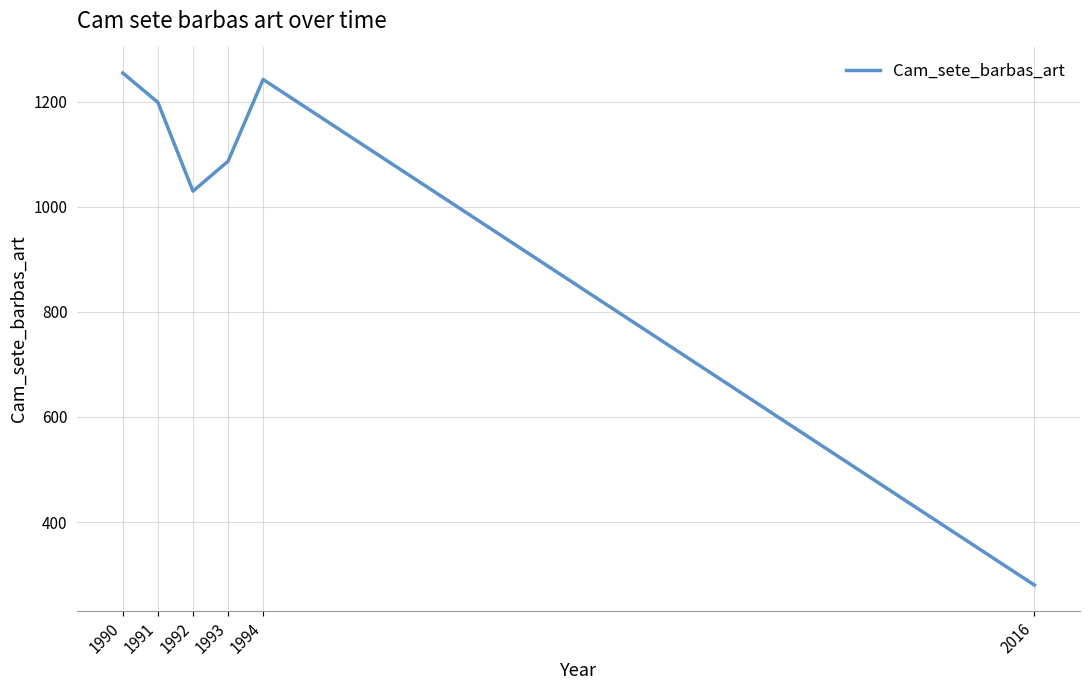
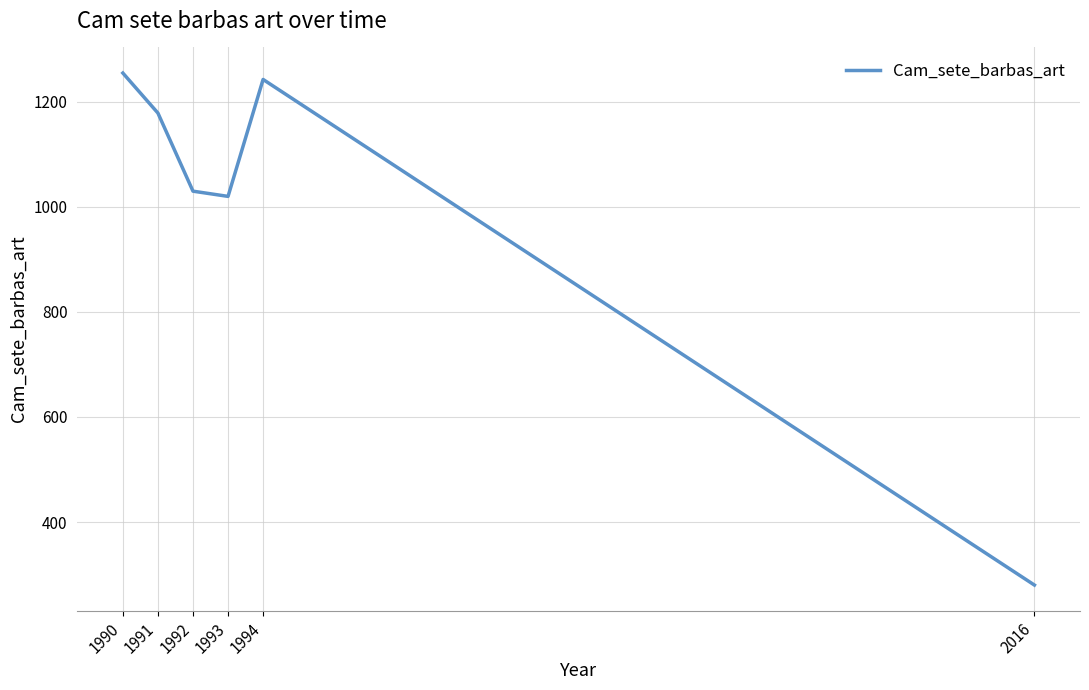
1991: 1200 -> 1180
1993: 1090 -> 1020
